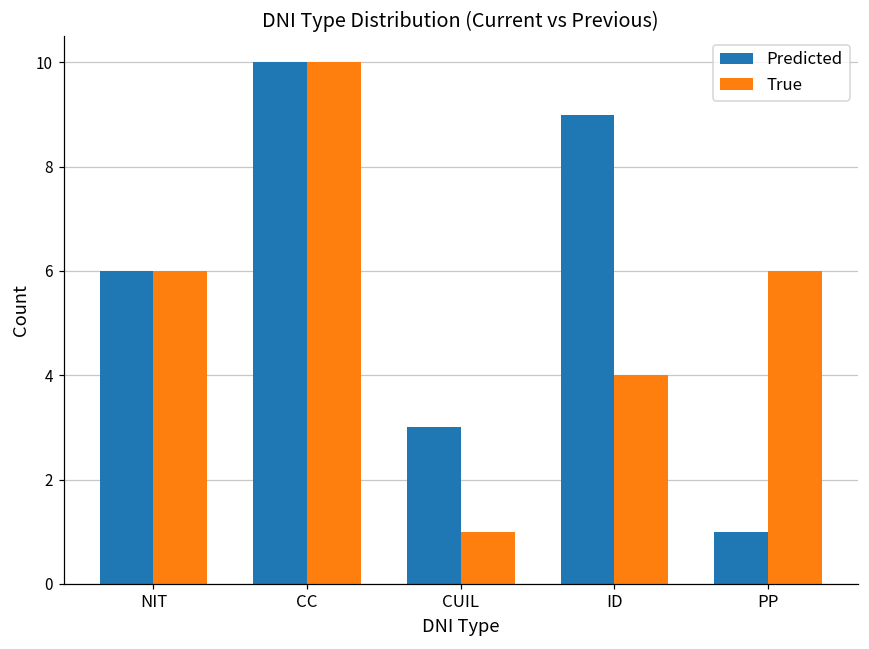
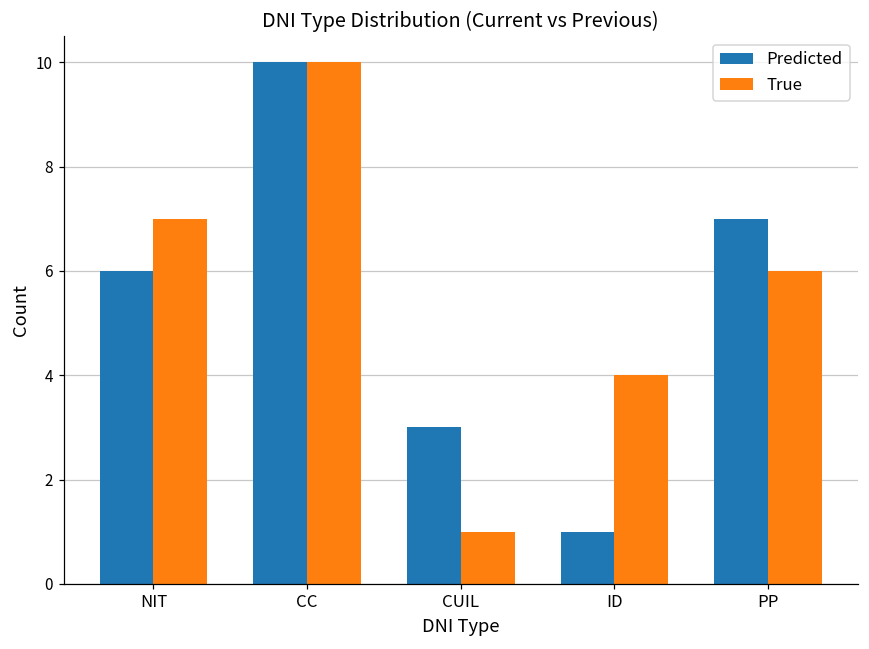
True, NIT: 6 -> 7
Predicted, ID: 9 -> 1
Predicted, PP: 1 -> 7
